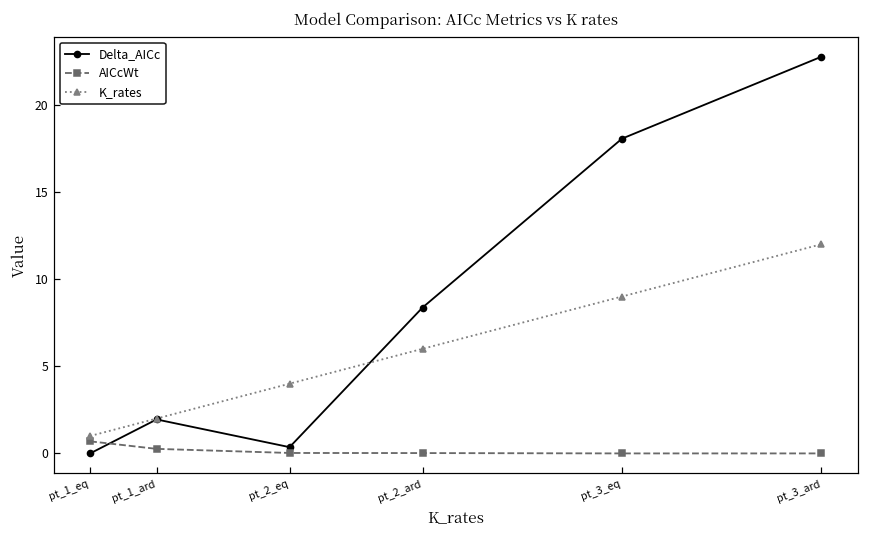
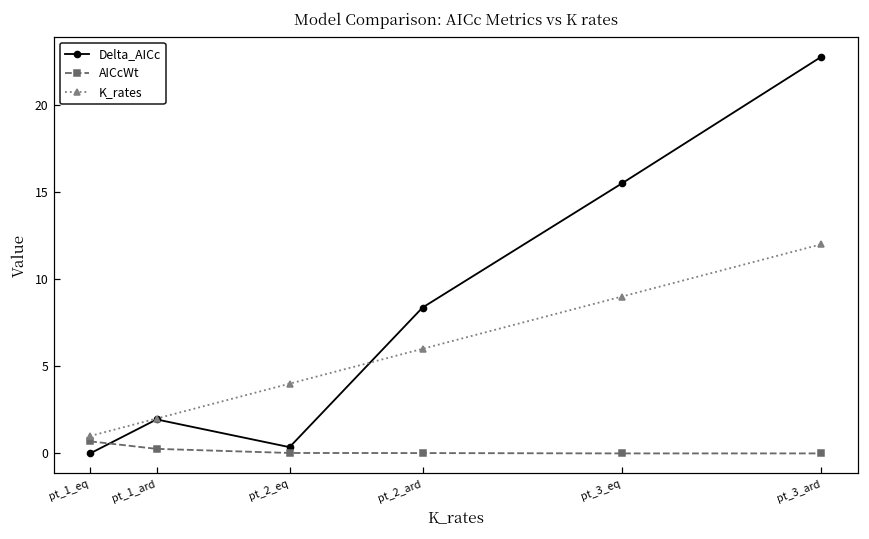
Delta_AICc, pt_3_eq: 18.1 -> 15.5
